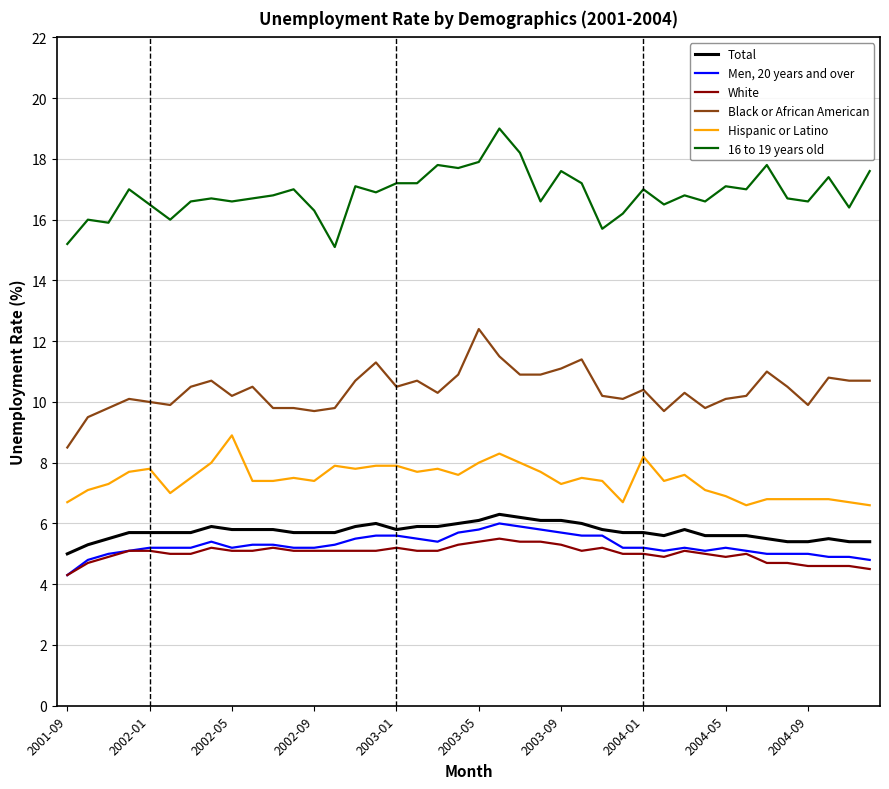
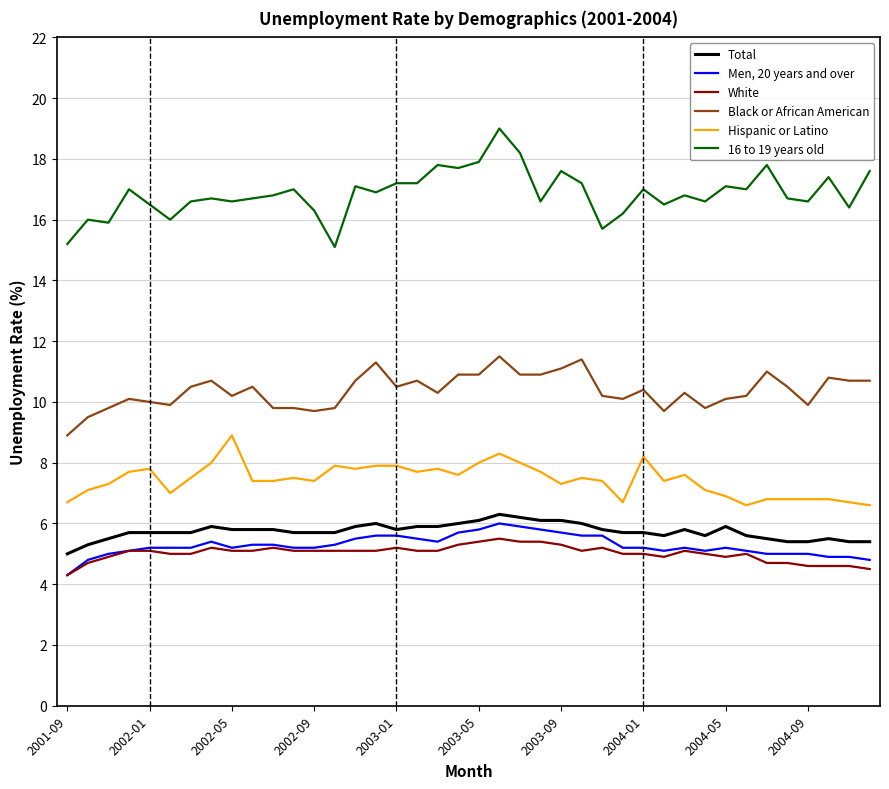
Black or African American, 2001-09: 8.5 -> 8.9
Black or African American, 2003-05: 12.4 -> 10.9
Total, 2004-05: 5.6 -> 5.9
